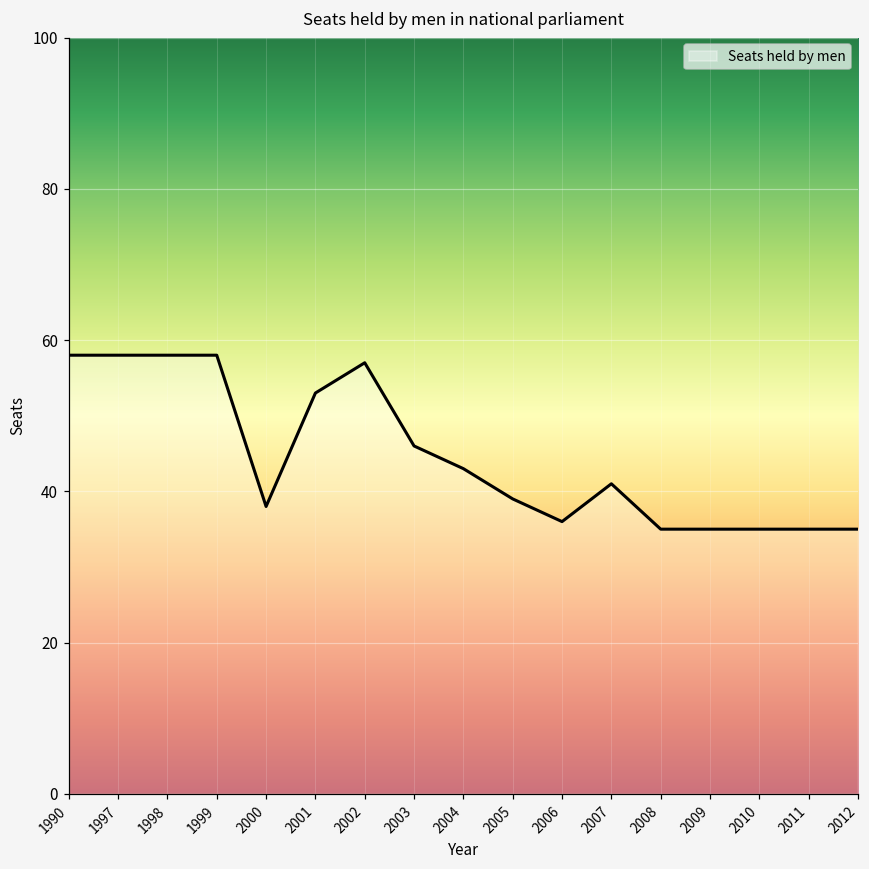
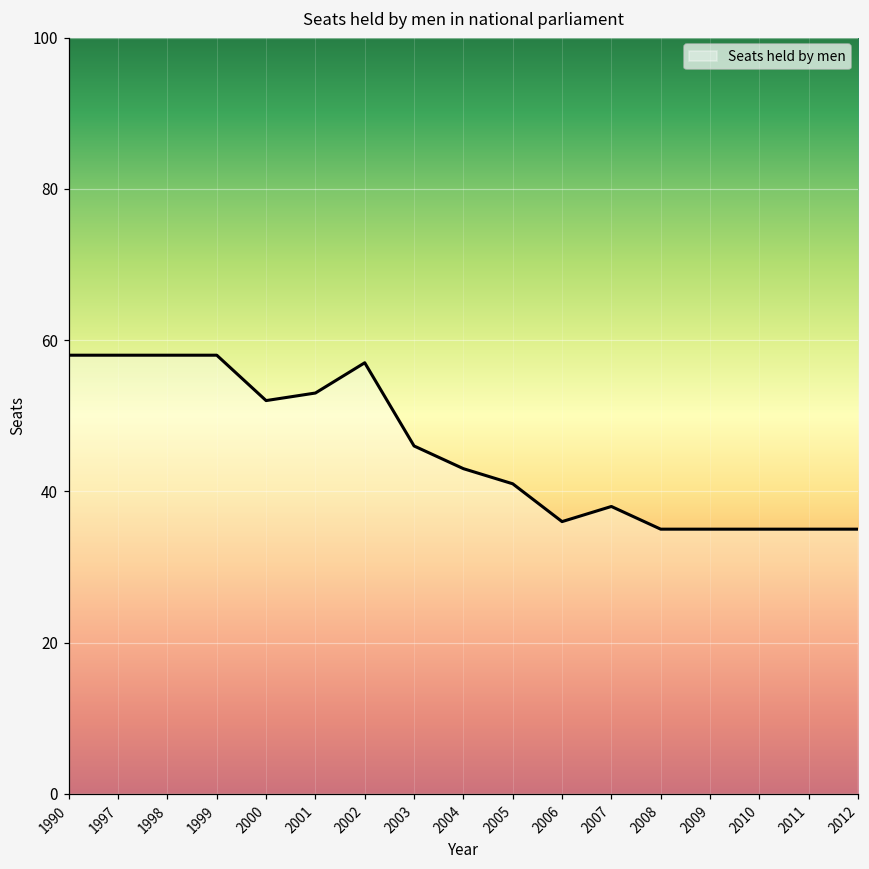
2000: 38 -> 52
2005: 39 -> 41
2007: 41 -> 38
